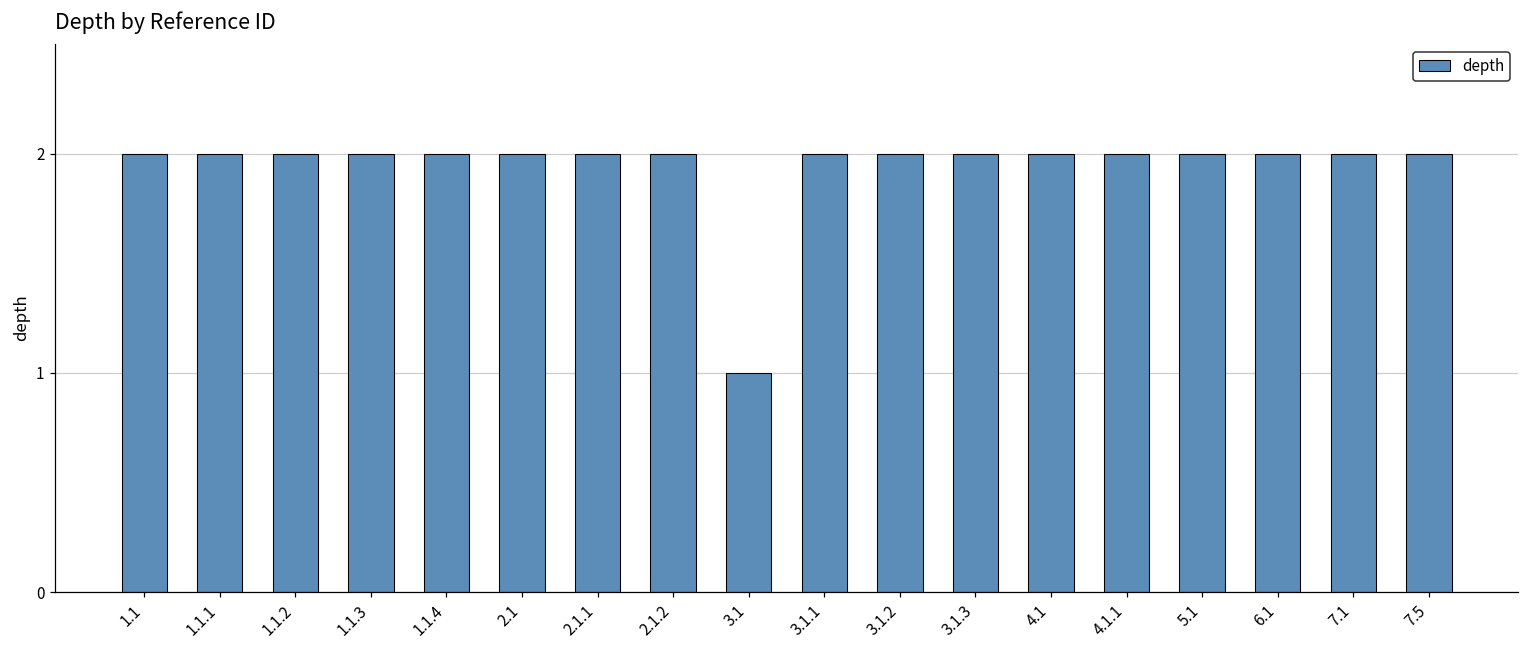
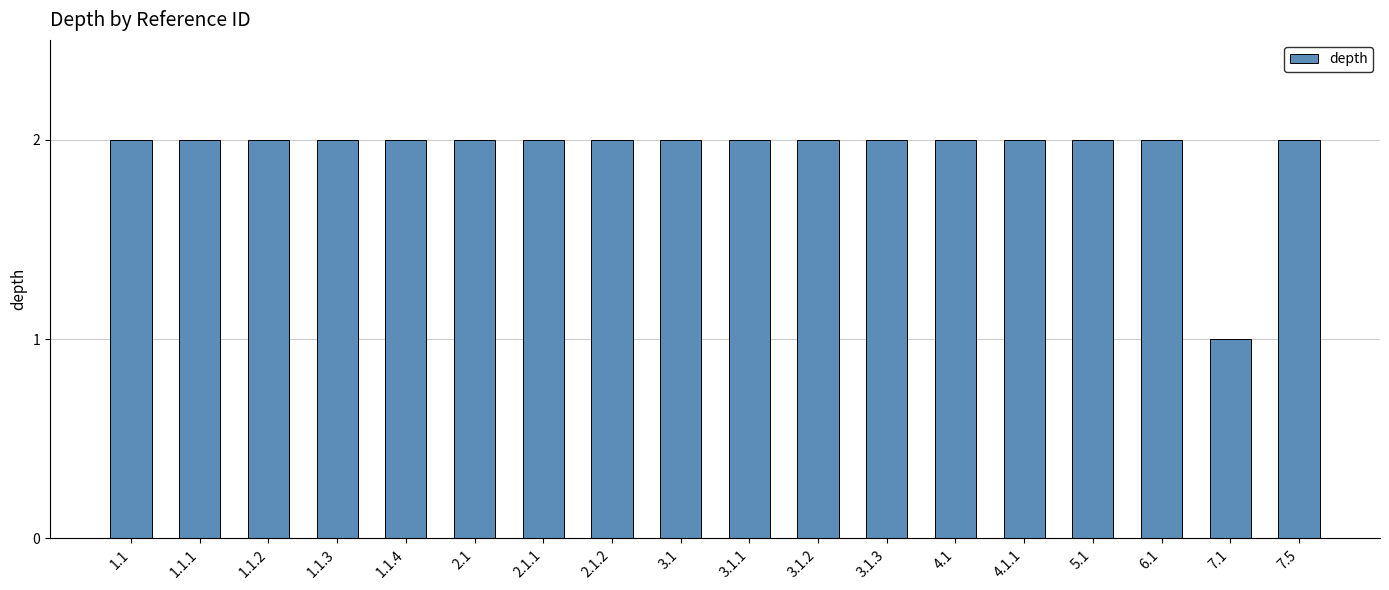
3.1: 1 -> 2
7.1: 2 -> 1
